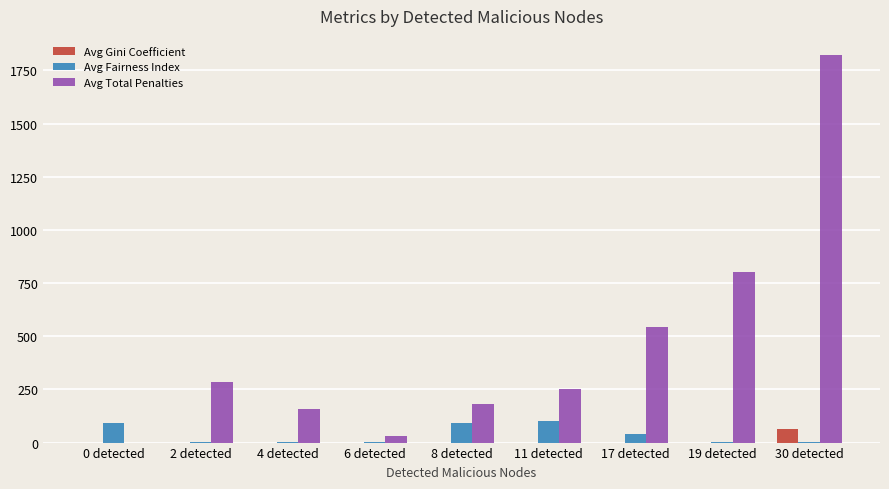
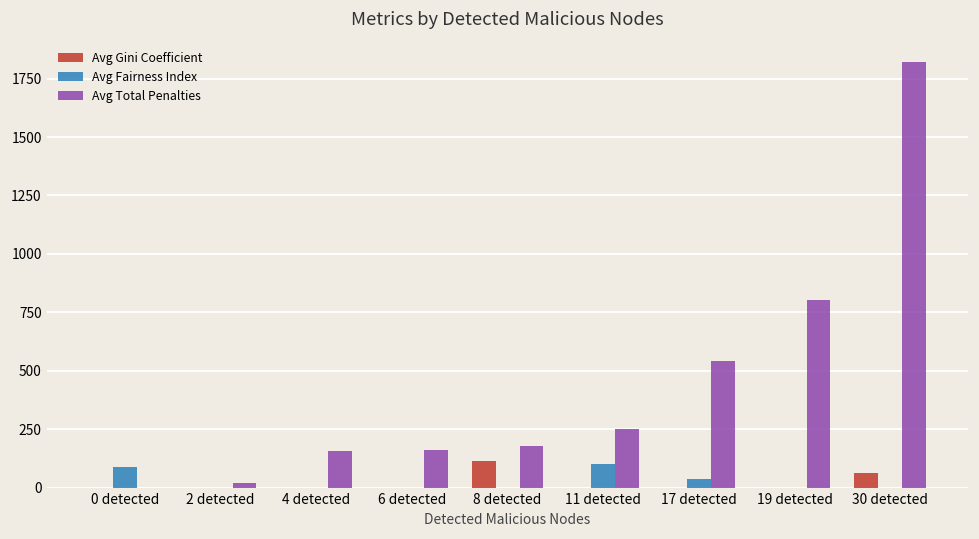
Avg Total Penalties, 2 detected: 280 -> 20
Avg Total Penalties, 6 detected: 30 -> 160
Avg Gini Coefficient, 8 detected: 0 -> 110
Avg Fairness Index, 8 detected: 90 -> 0
